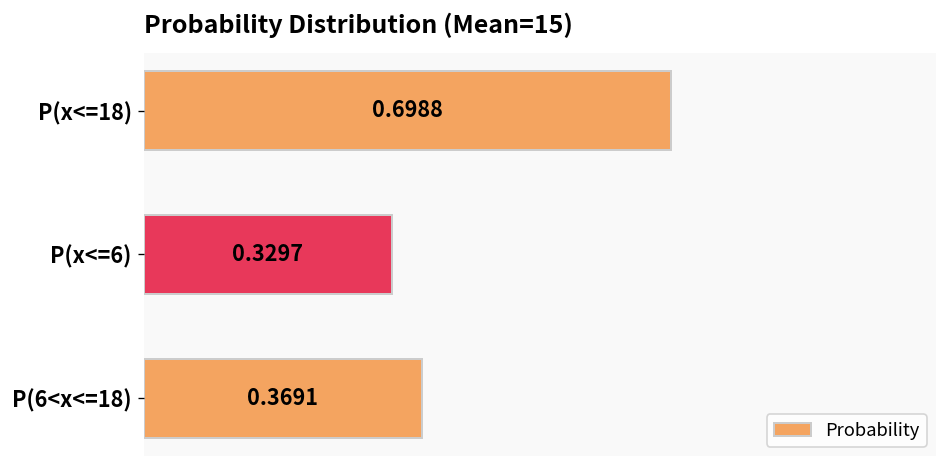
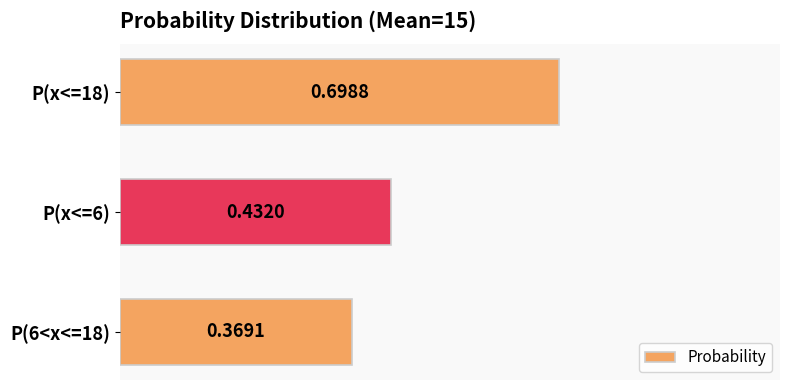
P(x<=6): 0.3297 -> 0.4320
